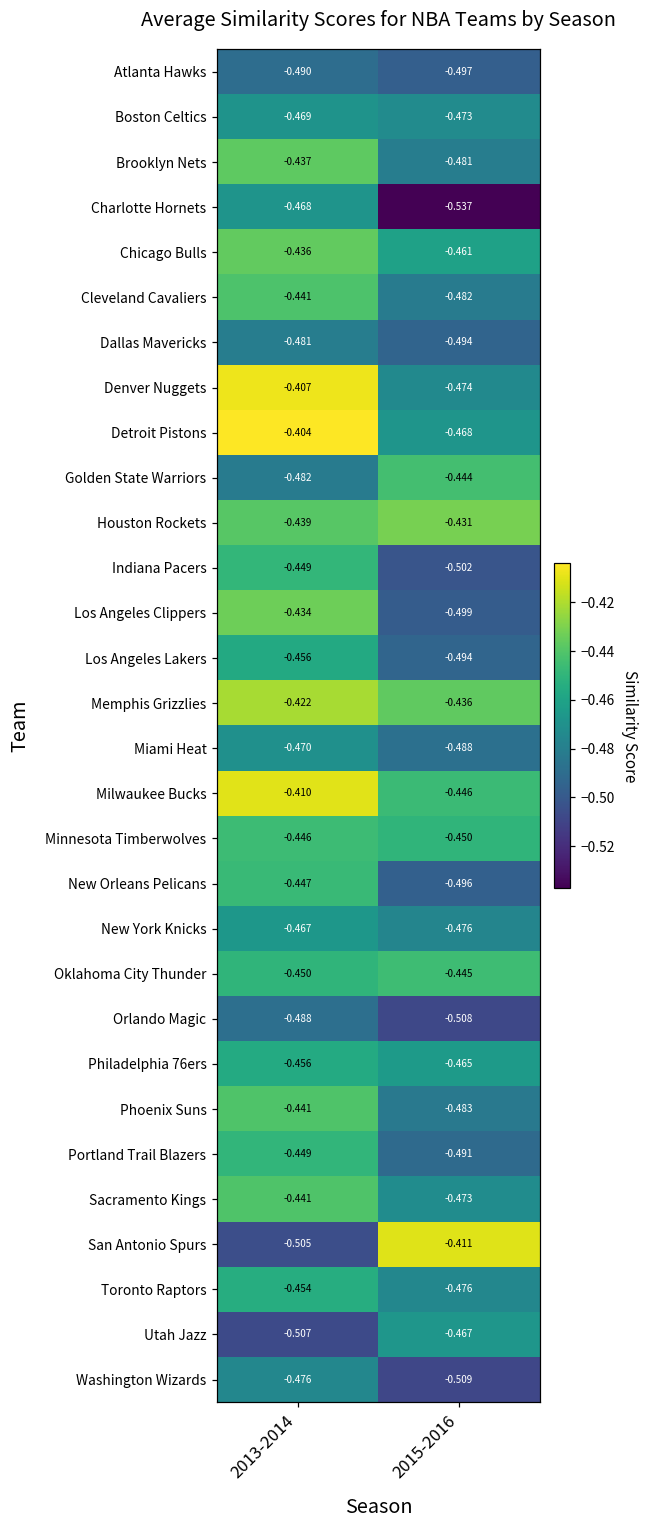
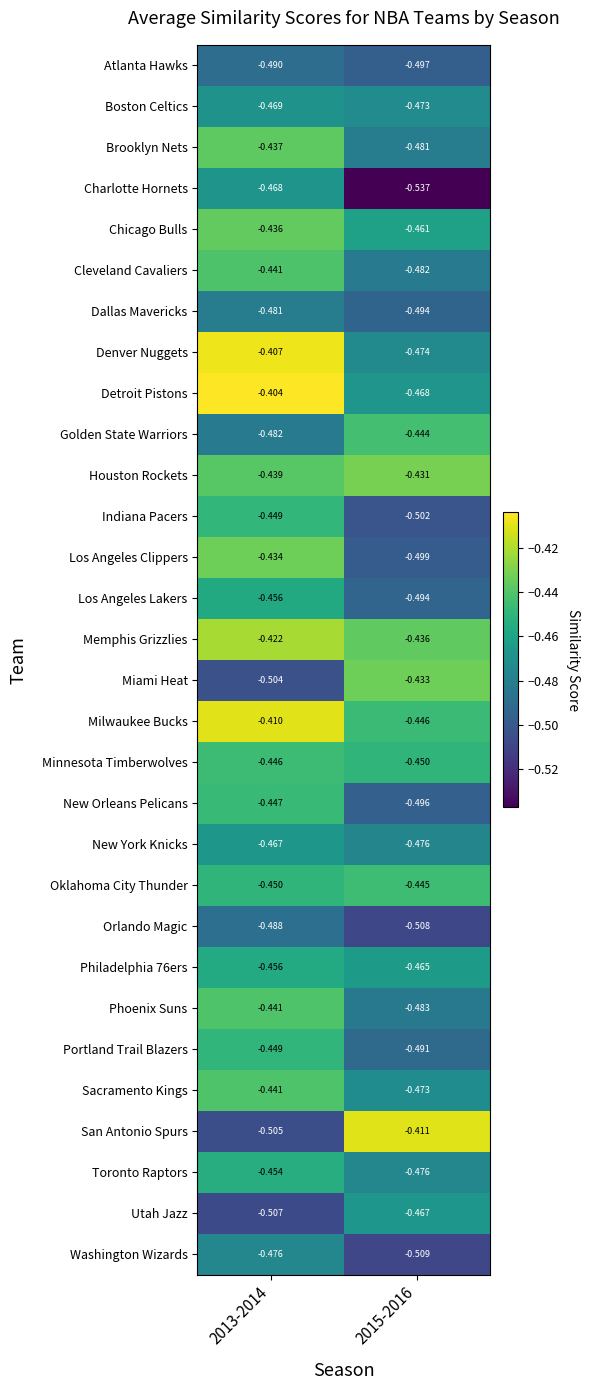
Miami Heat, 2013-2014: -0.470 -> -0.504
Miami Heat, 2015-2016: -0.488 -> -0.433
